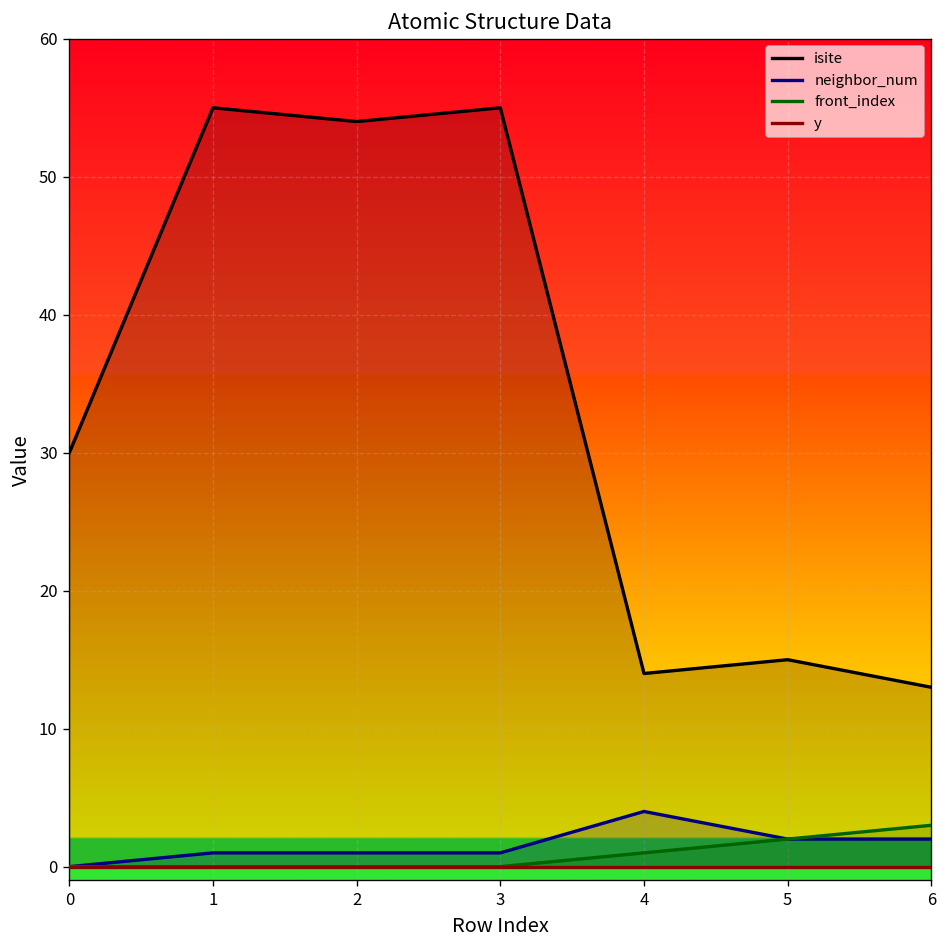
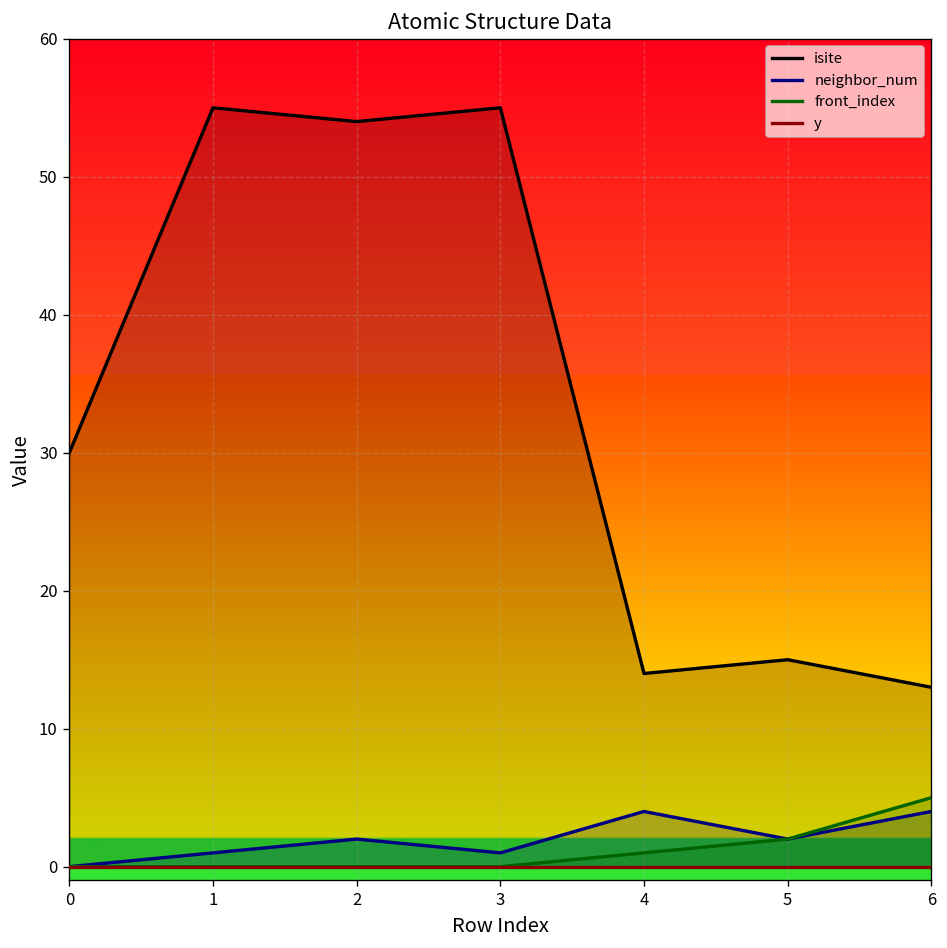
neighbor_num, 2: 1 -> 2
neighbor_num, 6: 2 -> 4
front_index, 6: 3 -> 5
